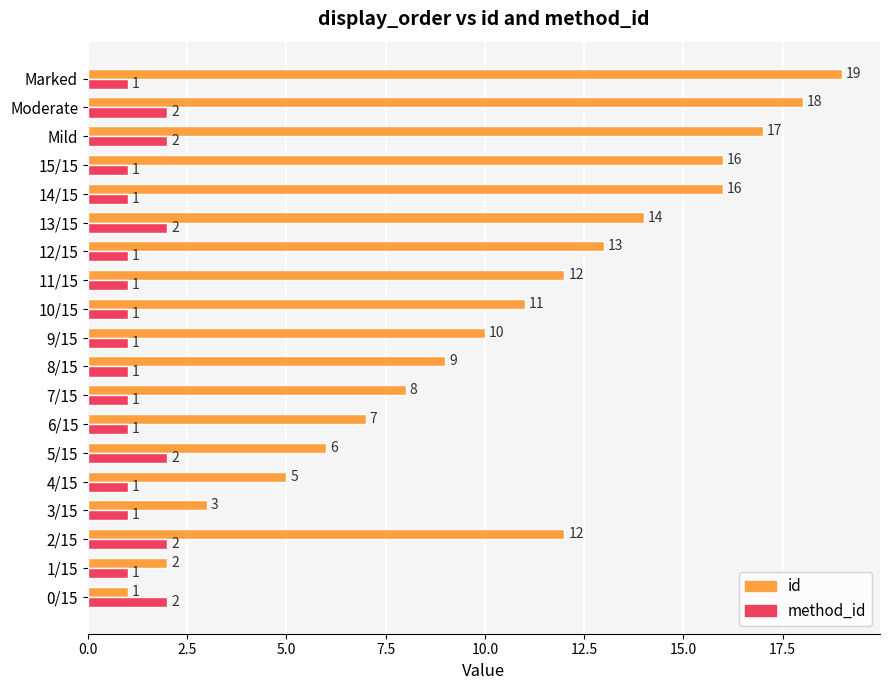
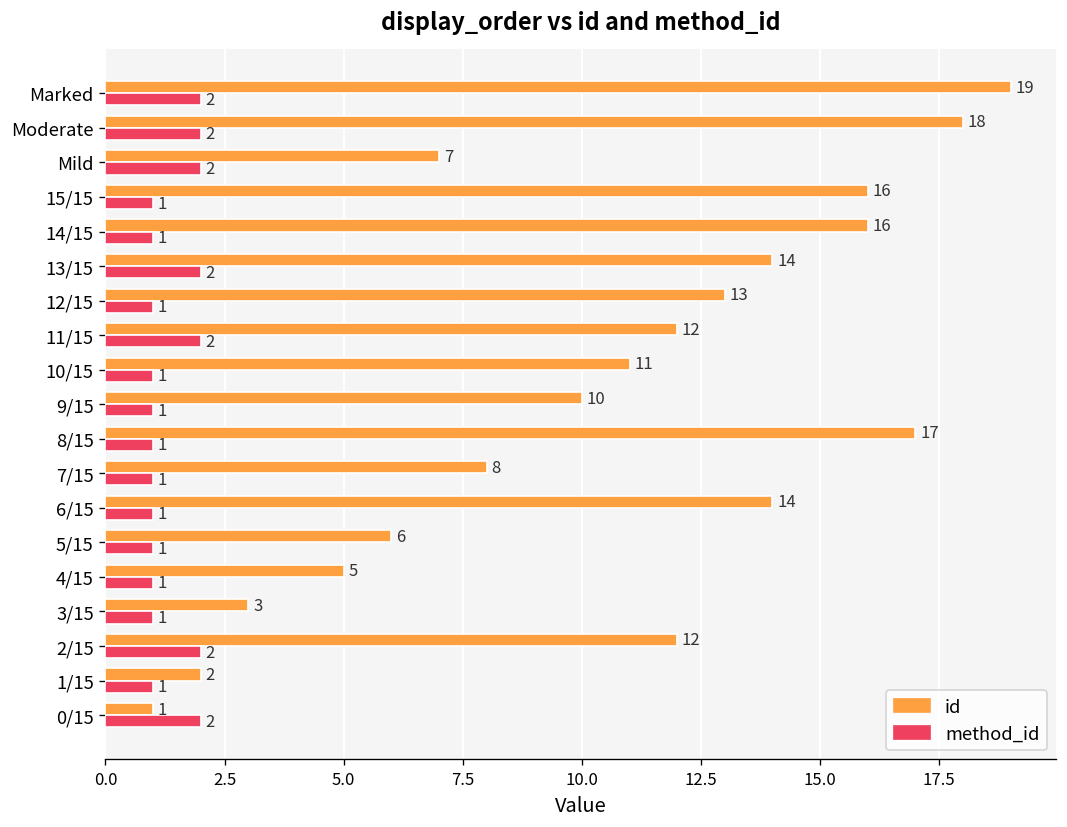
method_id, Marked: 1 -> 2
id, Mild: 17 -> 7
method_id, 11/15: 1 -> 2
id, 8/15: 9 -> 17
id, 6/15: 7 -> 14
method_id, 5/15: 2 -> 1
